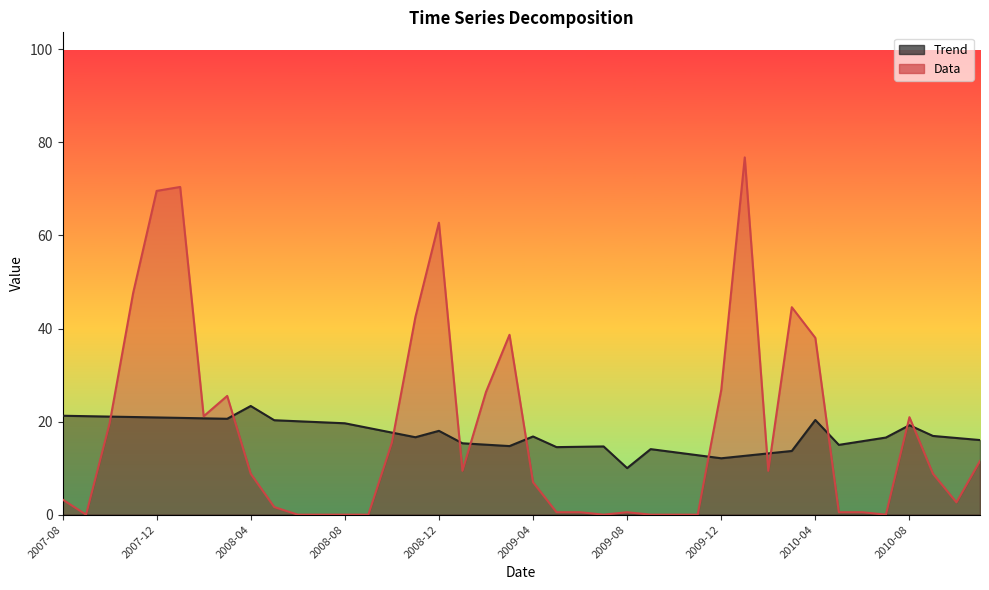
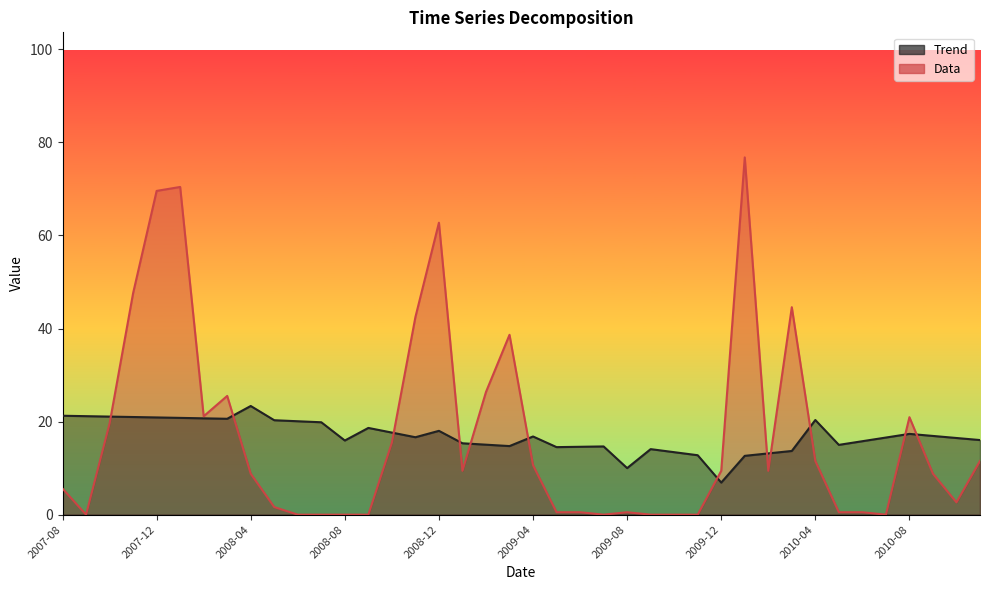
Data, 2007-08: 3 -> 6
Trend, 2008-08: 20 -> 16
Data, 2009-04: 7 -> 11
Data, 2009-12: 27 -> 9
Trend, 2009-12: 12 -> 7
Data, 2010-04: 38 -> 12
Trend, 2010-08: 19 -> 17
